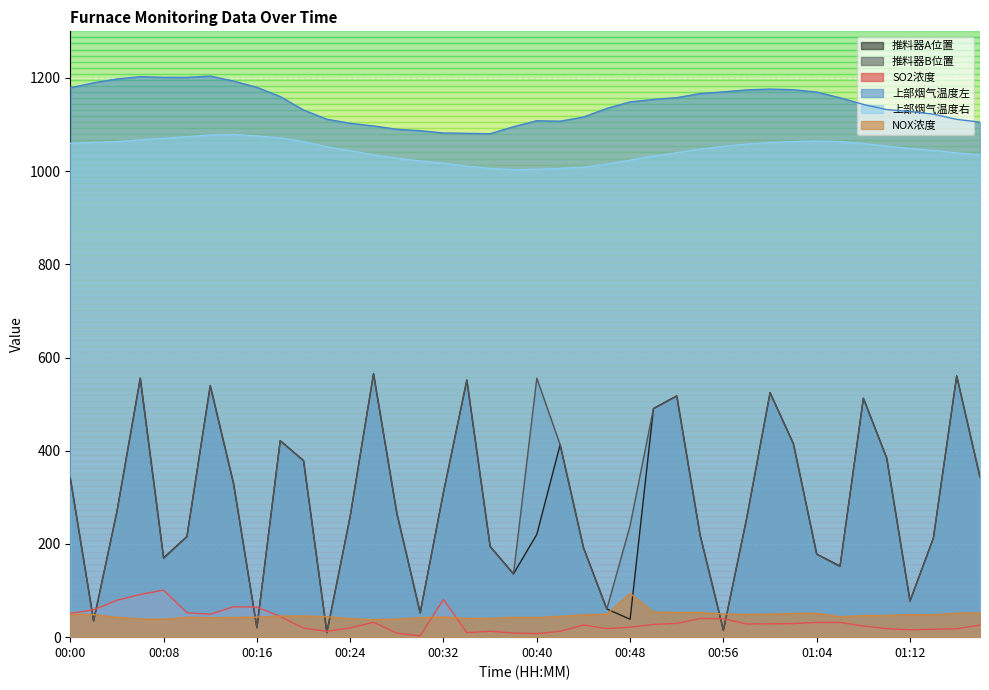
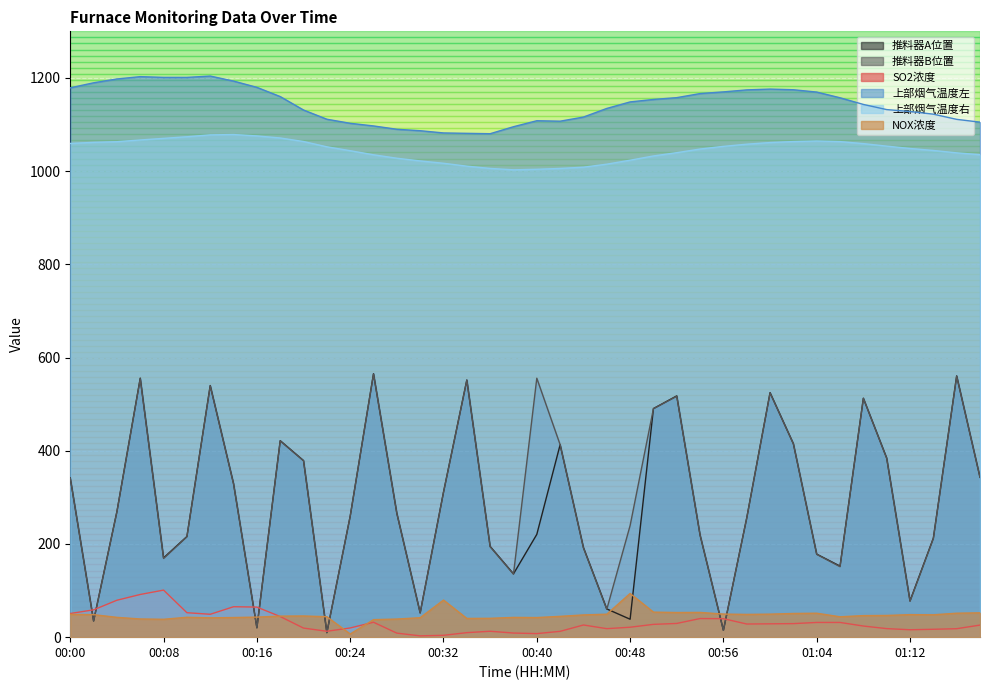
NOX浓度, 00:24: 40 -> 10
SO2浓度, 00:32: 80 -> 0
NOX浓度, 00:32: 40 -> 80
